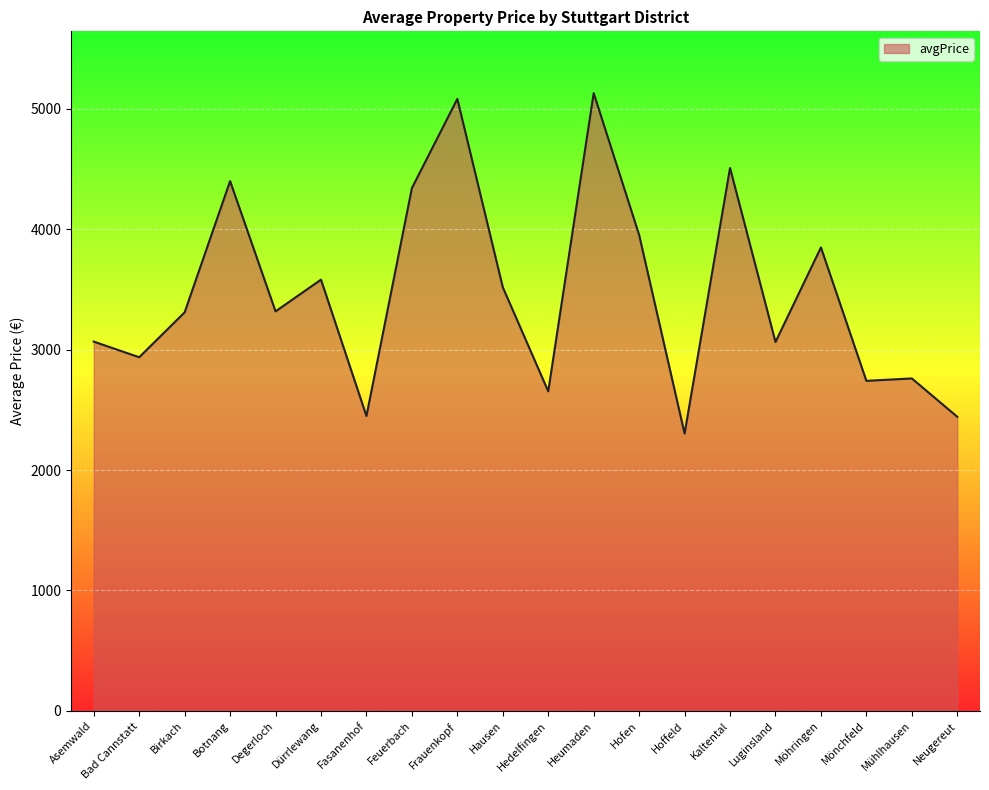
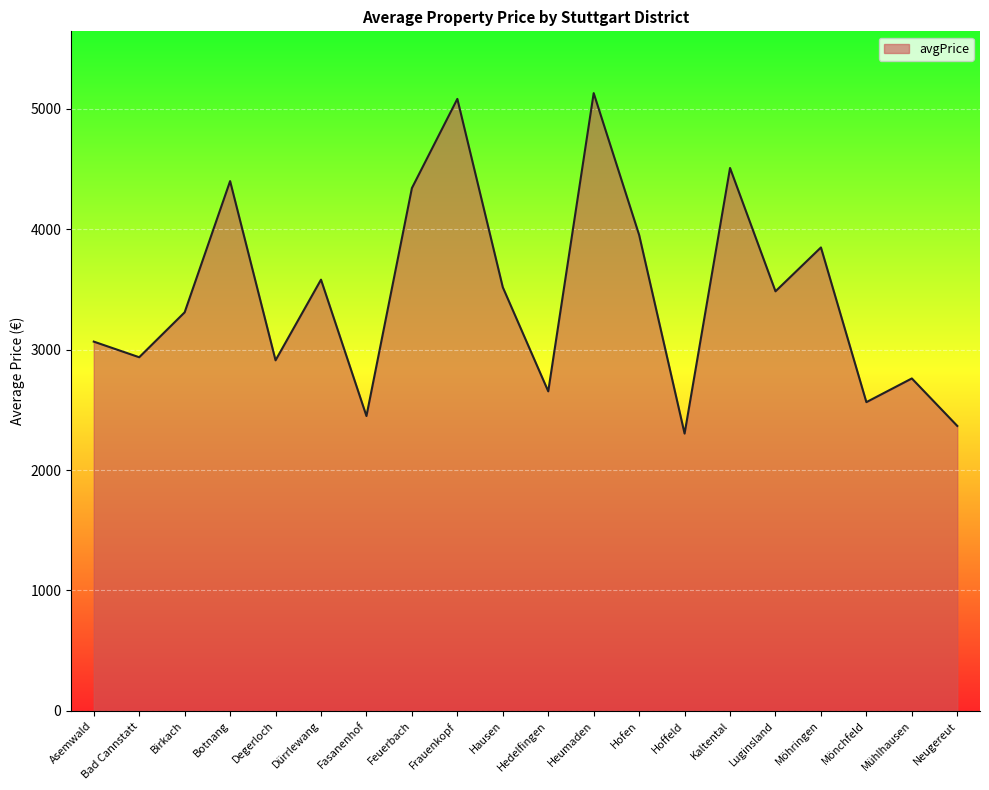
Degerloch: 3320 -> 2910
Luginsland: 3060 -> 3480
Mönchfeld: 2740 -> 2560
Neugereut: 2440 -> 2370
